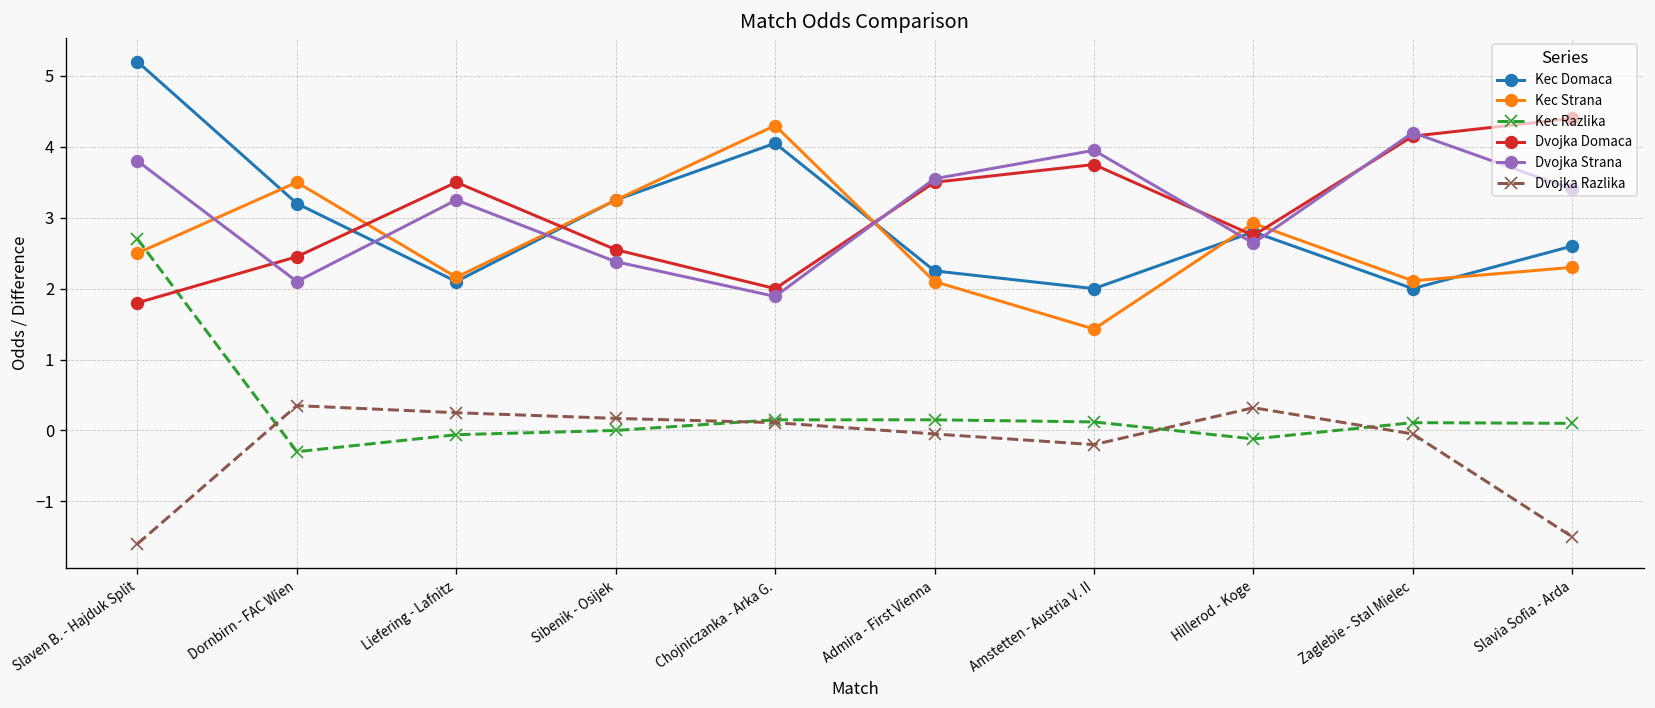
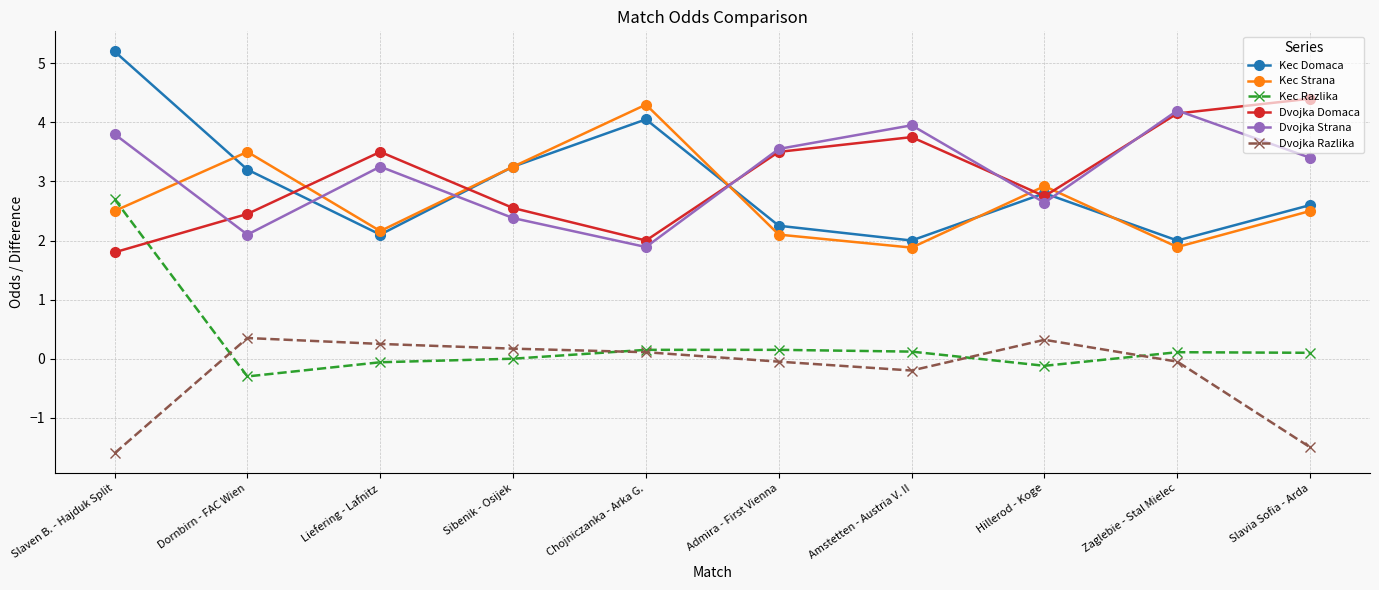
Kec Strana, Amstetten - Austria V. II: 1.4 -> 1.9
Kec Strana, Zaglebie - Stal Mielec: 2.1 -> 1.9
Kec Strana, Slavia Sofia - Arda: 2.3 -> 2.5
